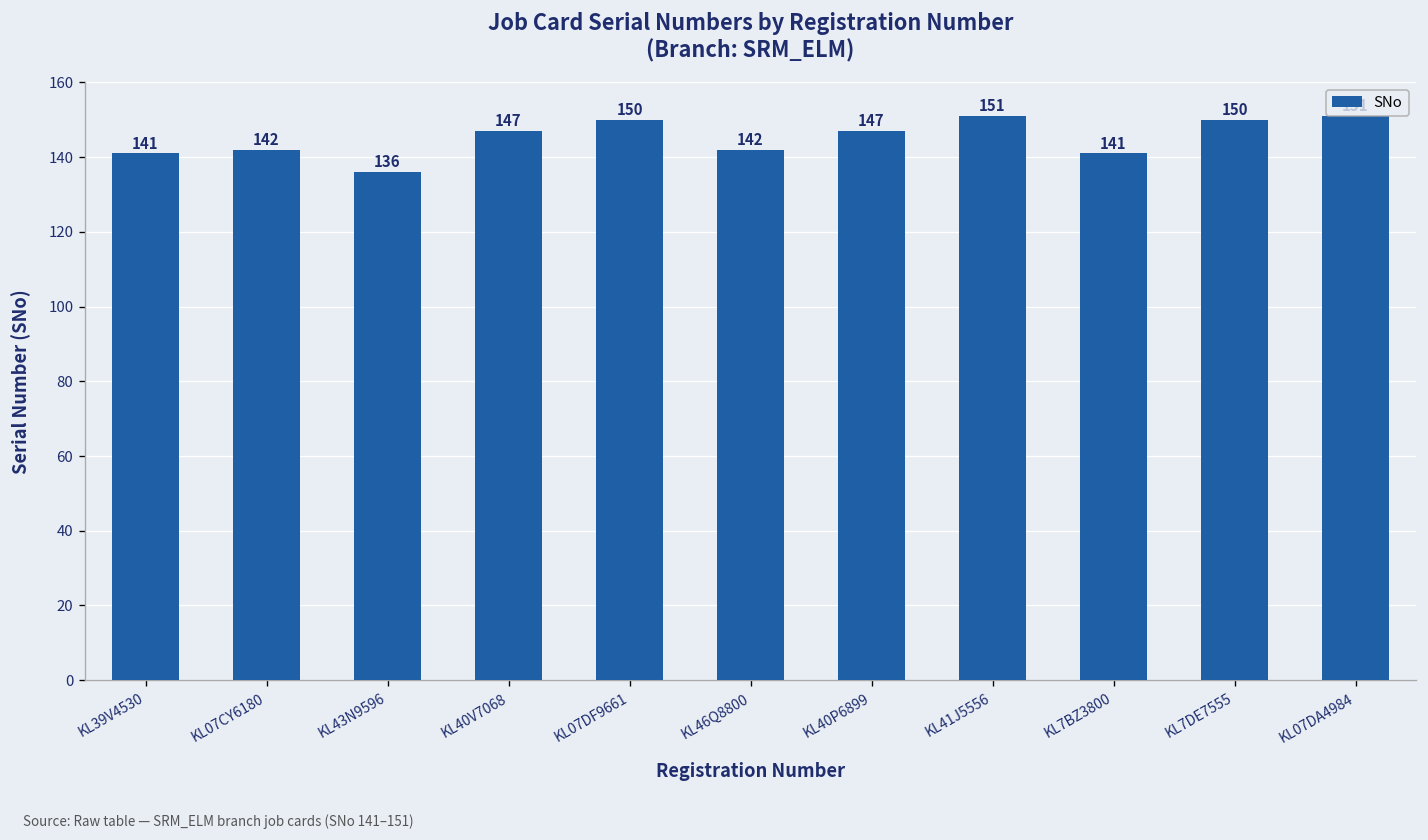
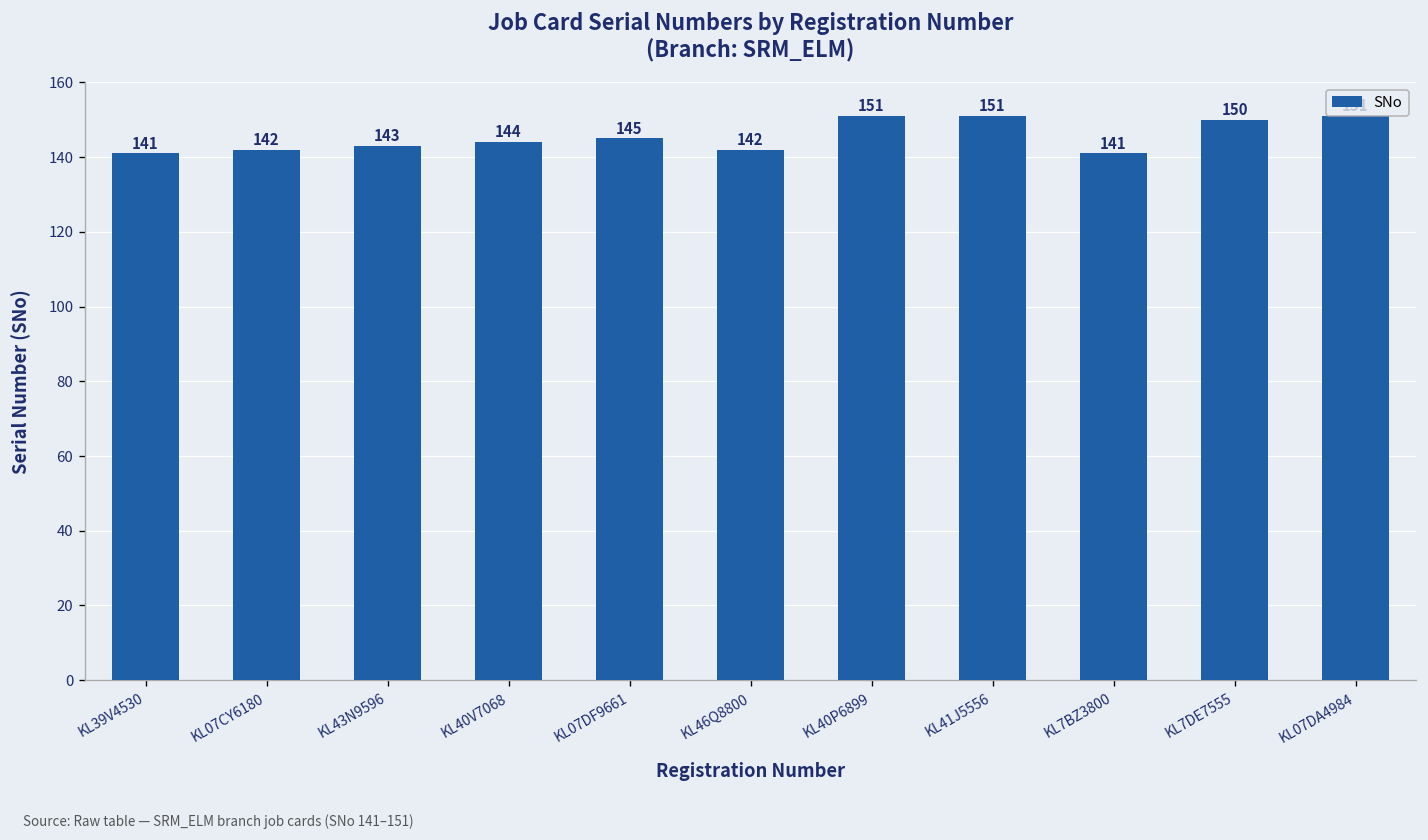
KL43N9596: 136 -> 143
KL40V7068: 147 -> 144
KL07DF9661: 150 -> 145
KL40P6899: 147 -> 151
